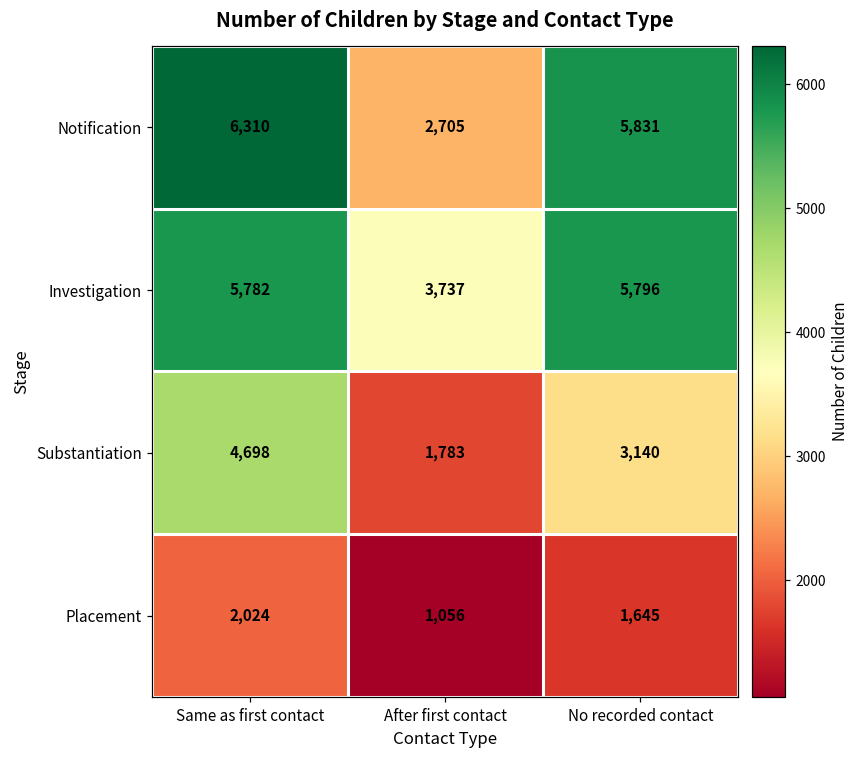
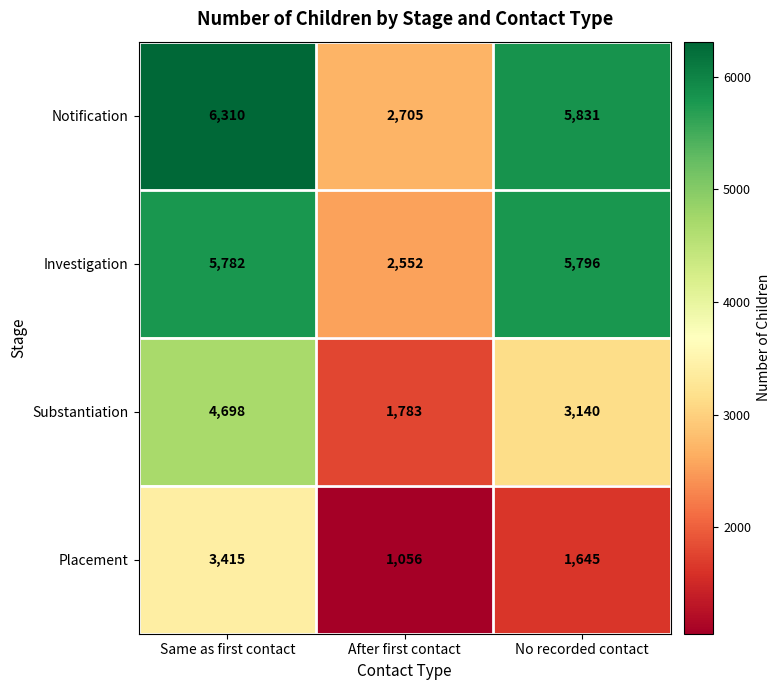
Investigation, After first contact: 3,737 -> 2,552
Placement, Same as first contact: 2,024 -> 3,415
